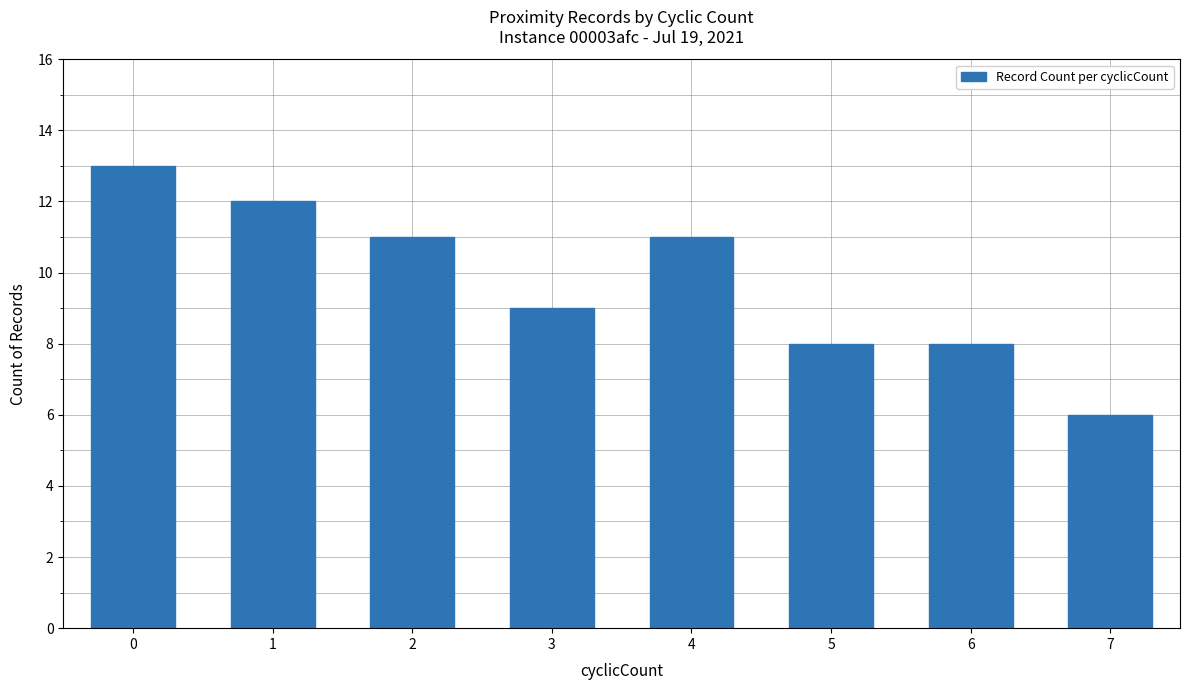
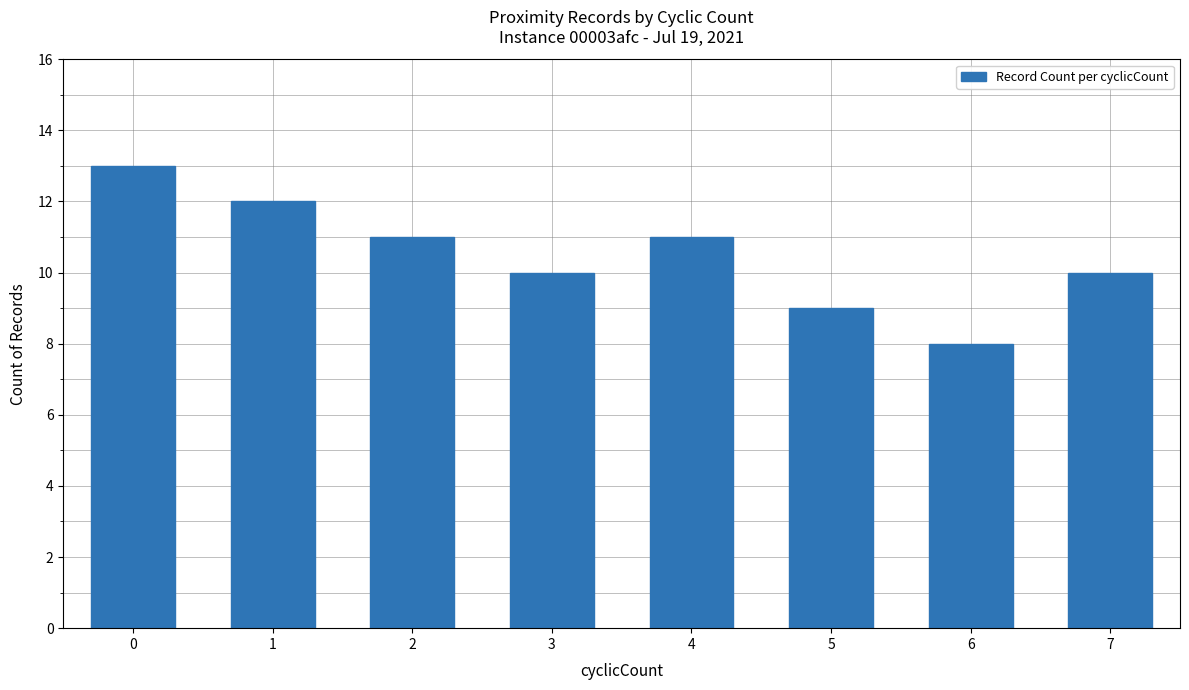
3: 9 -> 10
5: 8 -> 9
7: 6 -> 10
